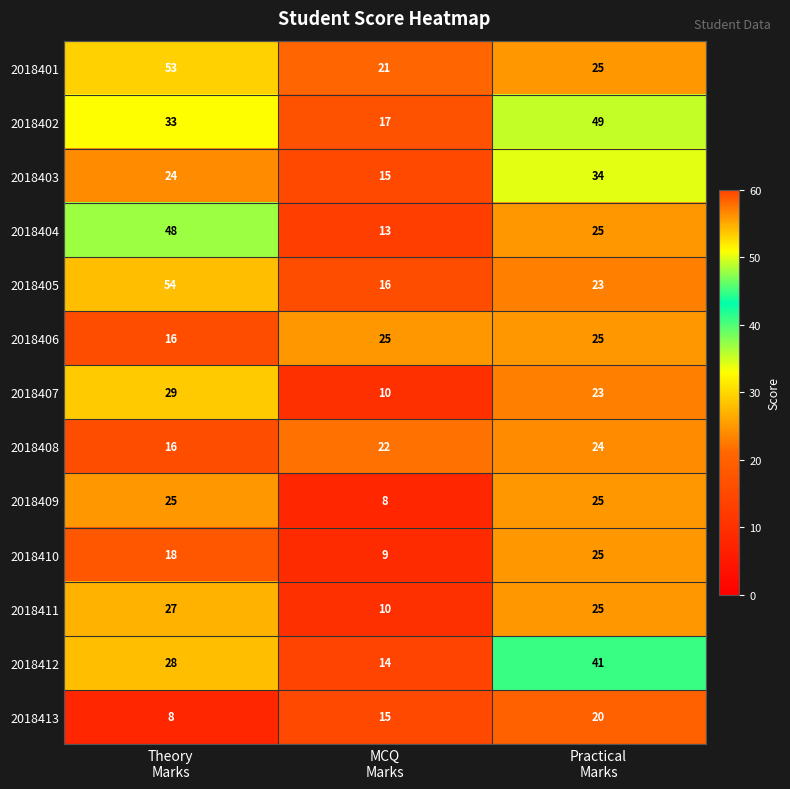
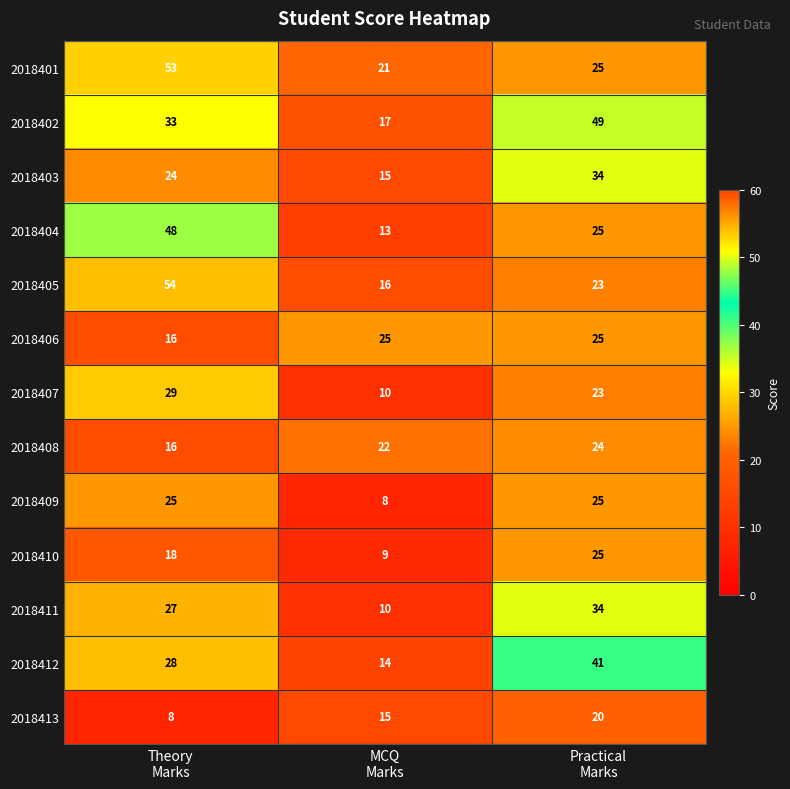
2018411, Practical Marks: 25 -> 34
